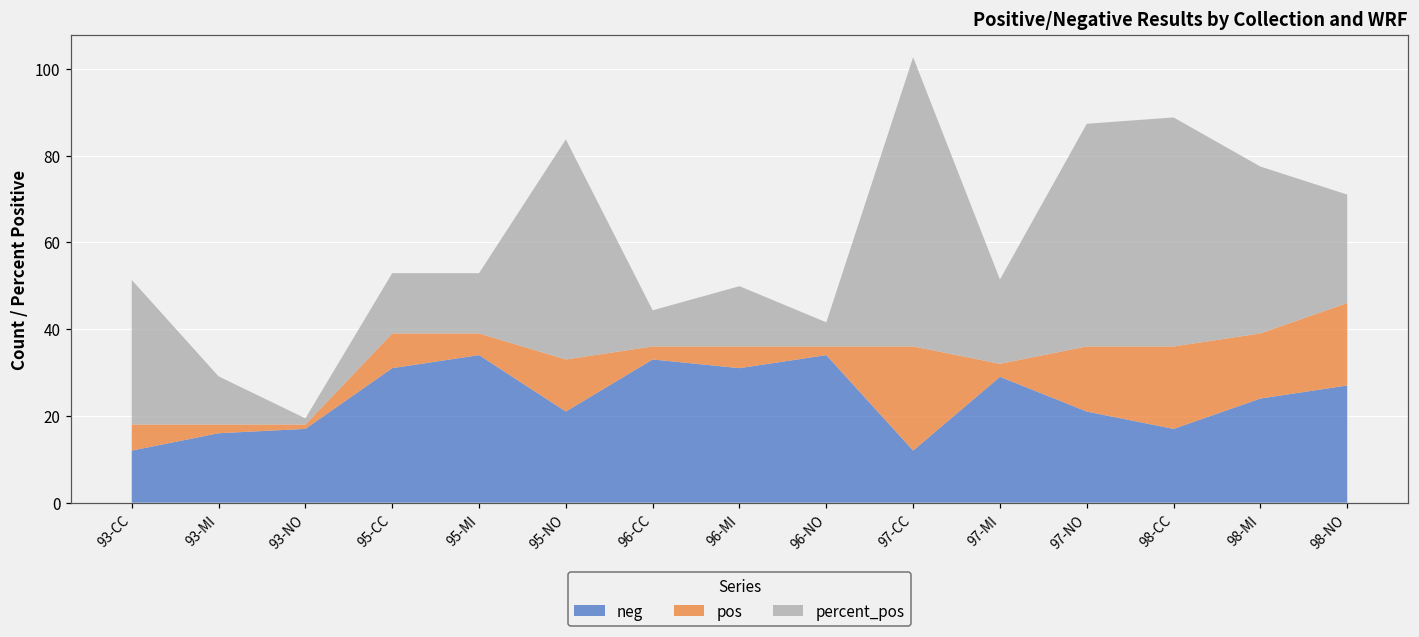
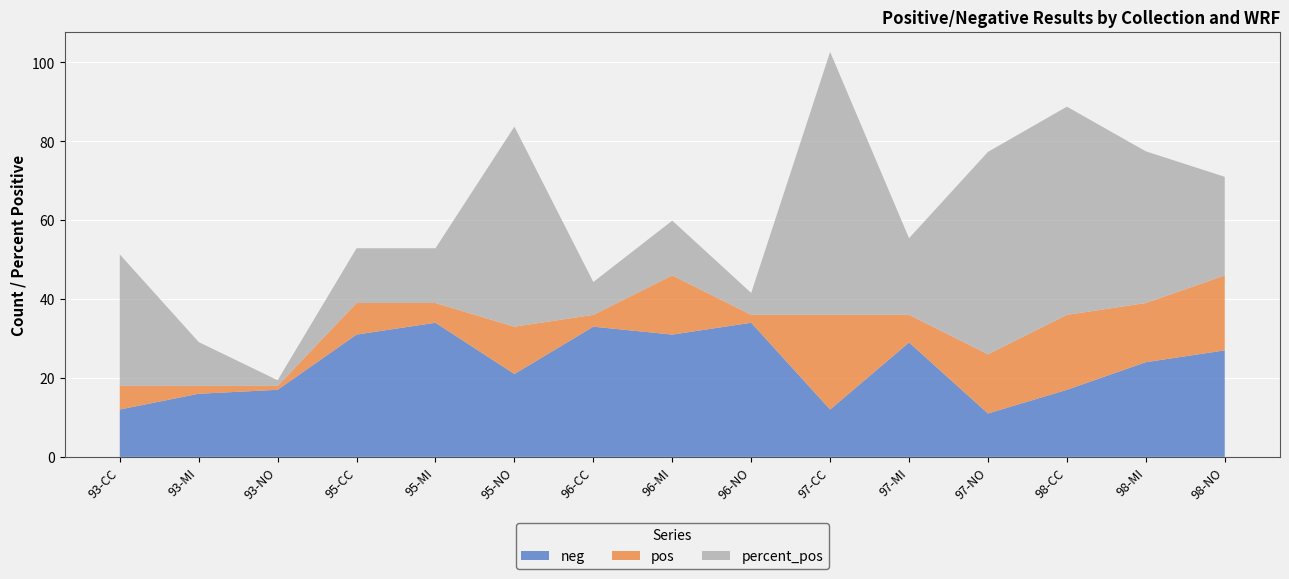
pos, 96-MI: 5 -> 15
pos, 97-MI: 3 -> 7
neg, 97-NO: 21 -> 11
